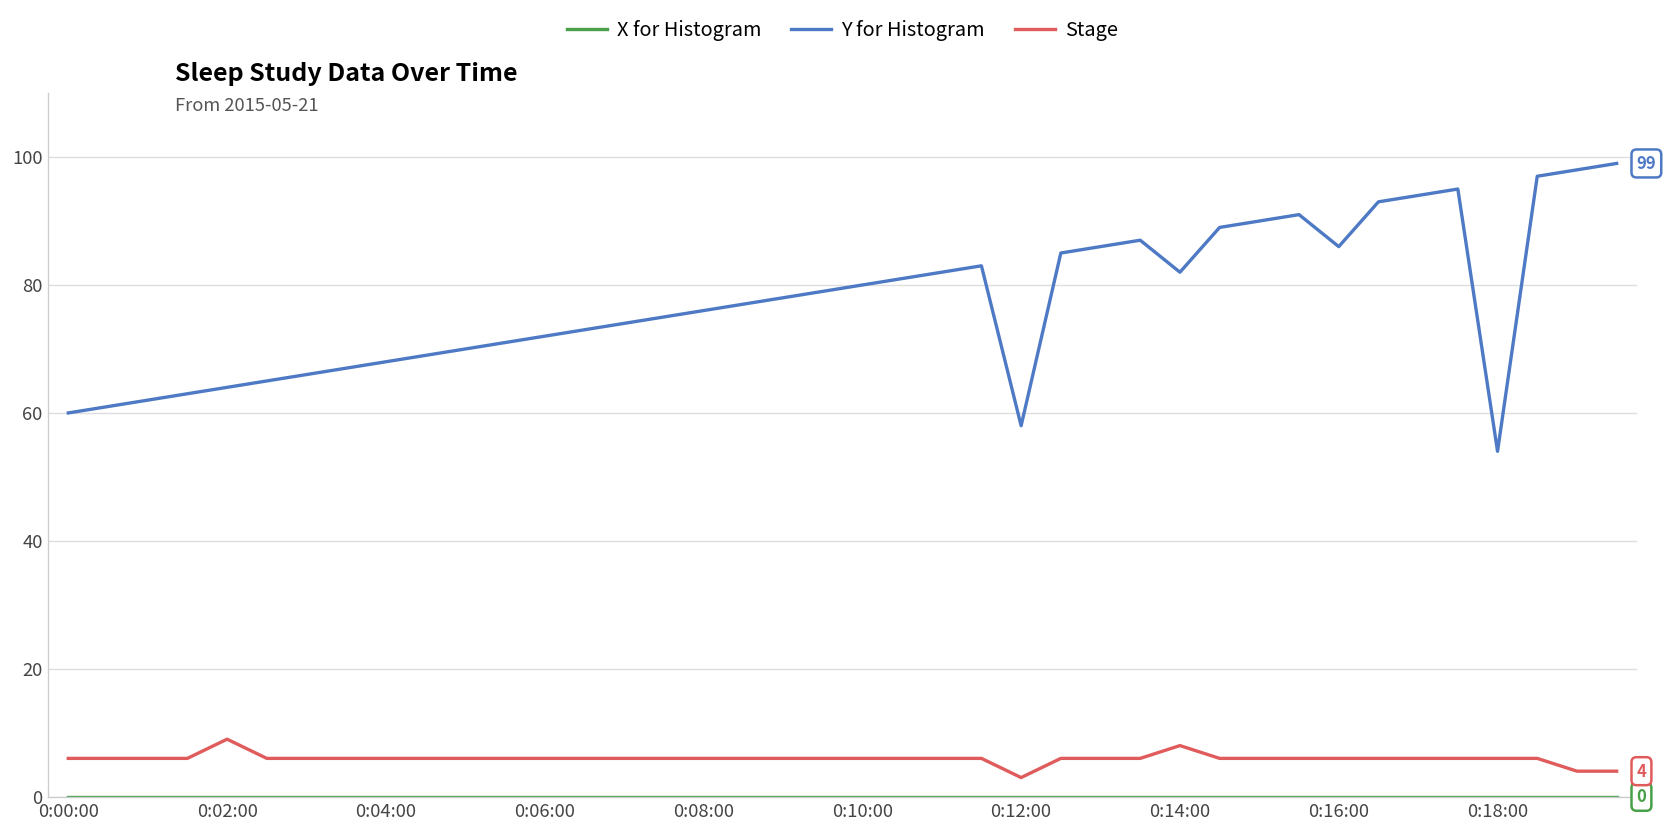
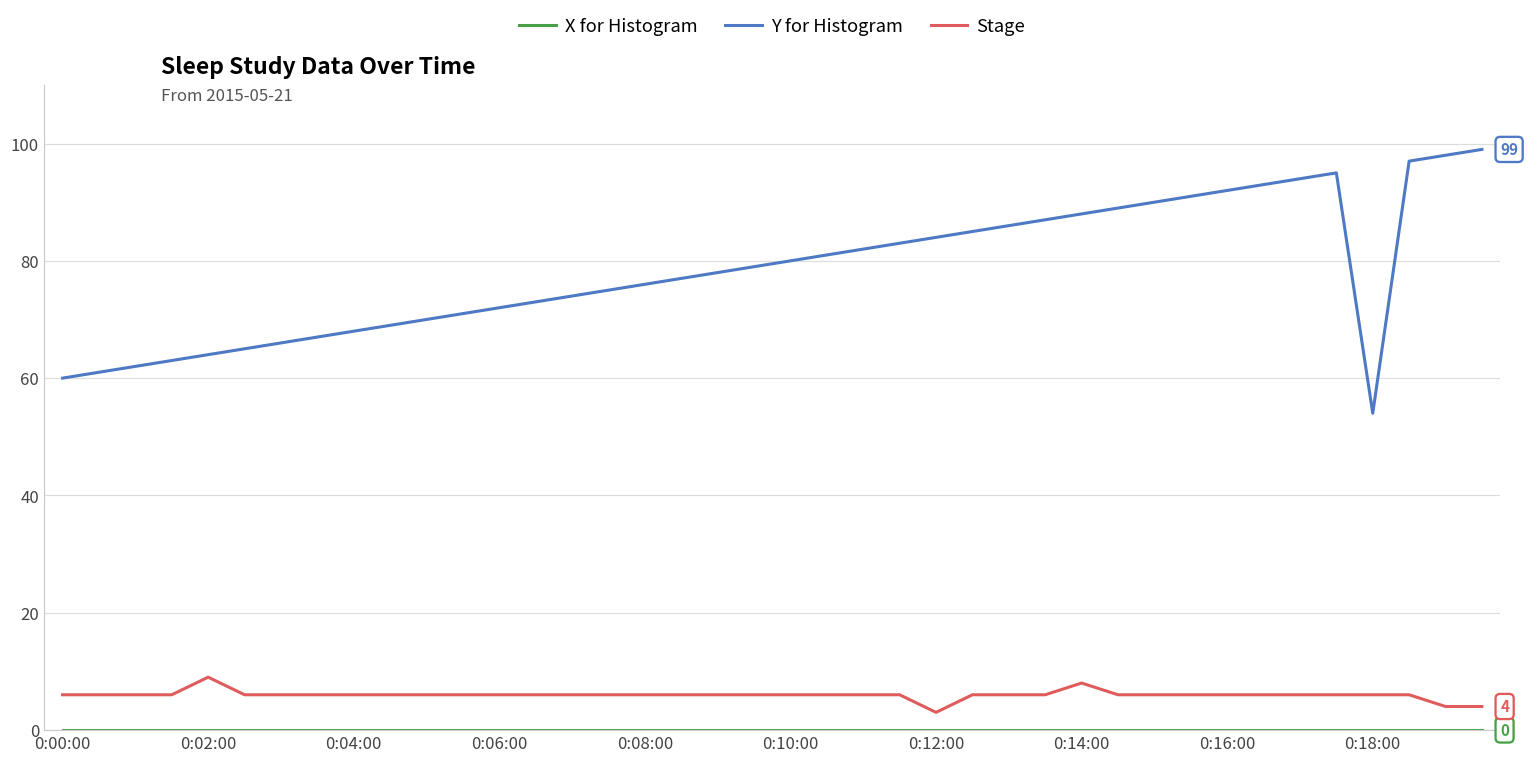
Y for Histogram, 0:12:00: 58 -> 84
Y for Histogram, 0:14:00: 82 -> 88
Y for Histogram, 0:16:00: 86 -> 92
